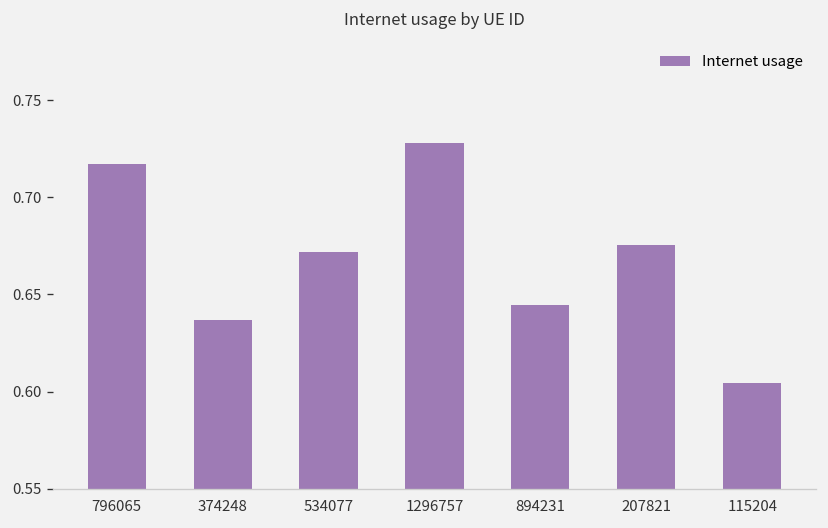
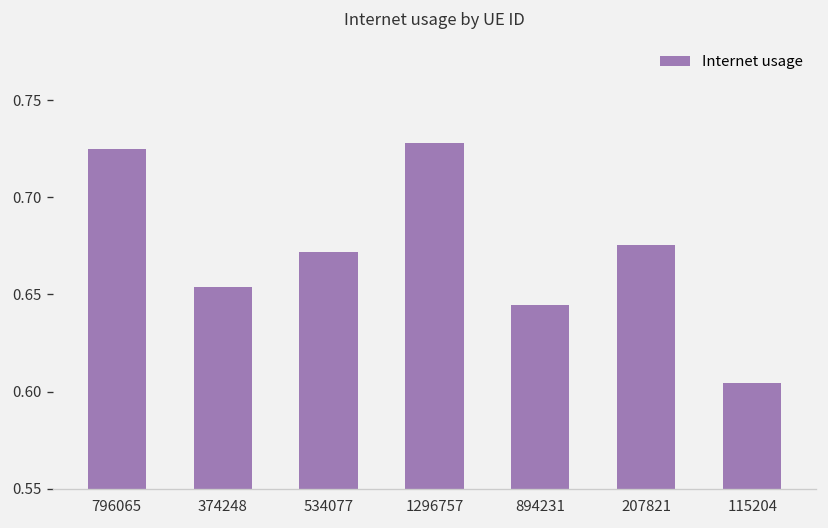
796065: 0.717 -> 0.725
374248: 0.637 -> 0.654
